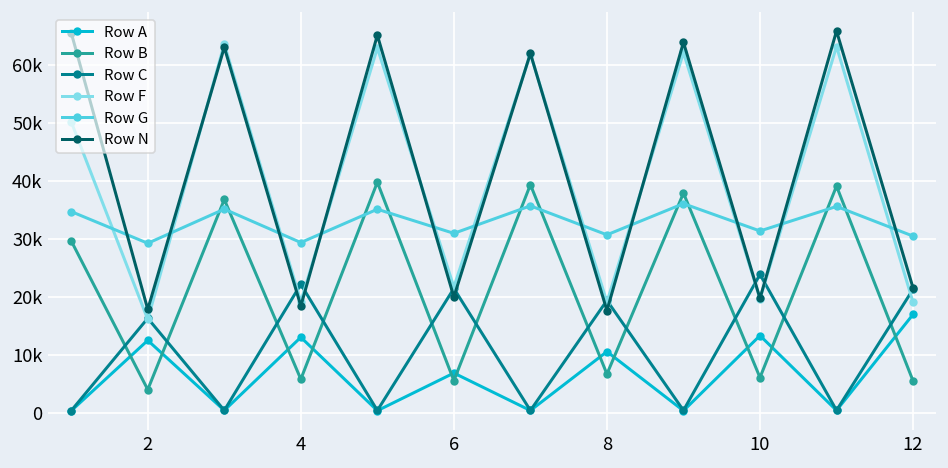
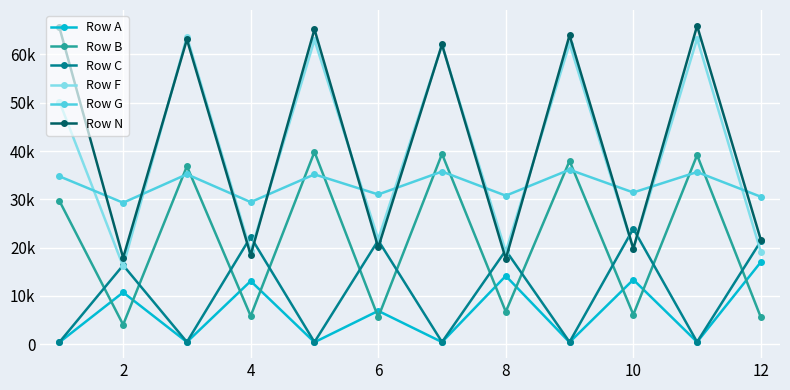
Row A, 2: 13000 -> 11000
Row A, 8: 11000 -> 14000
